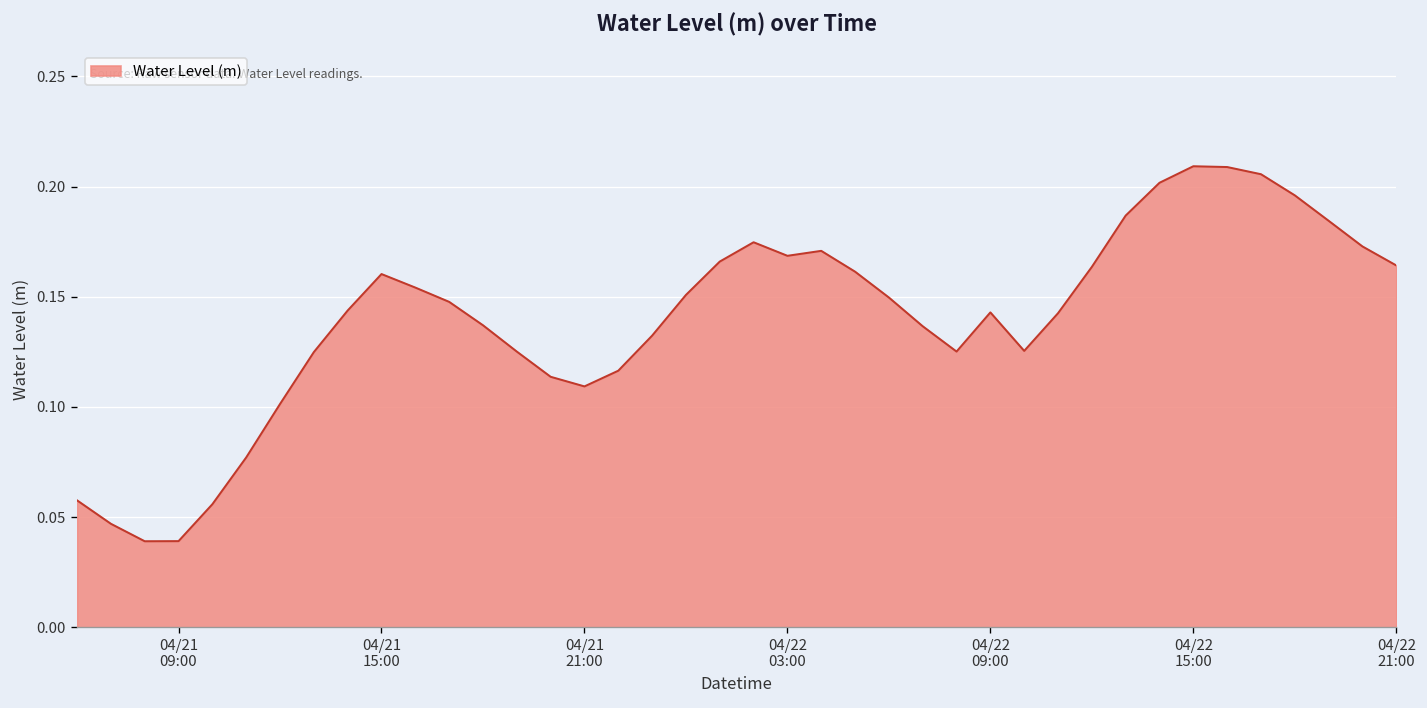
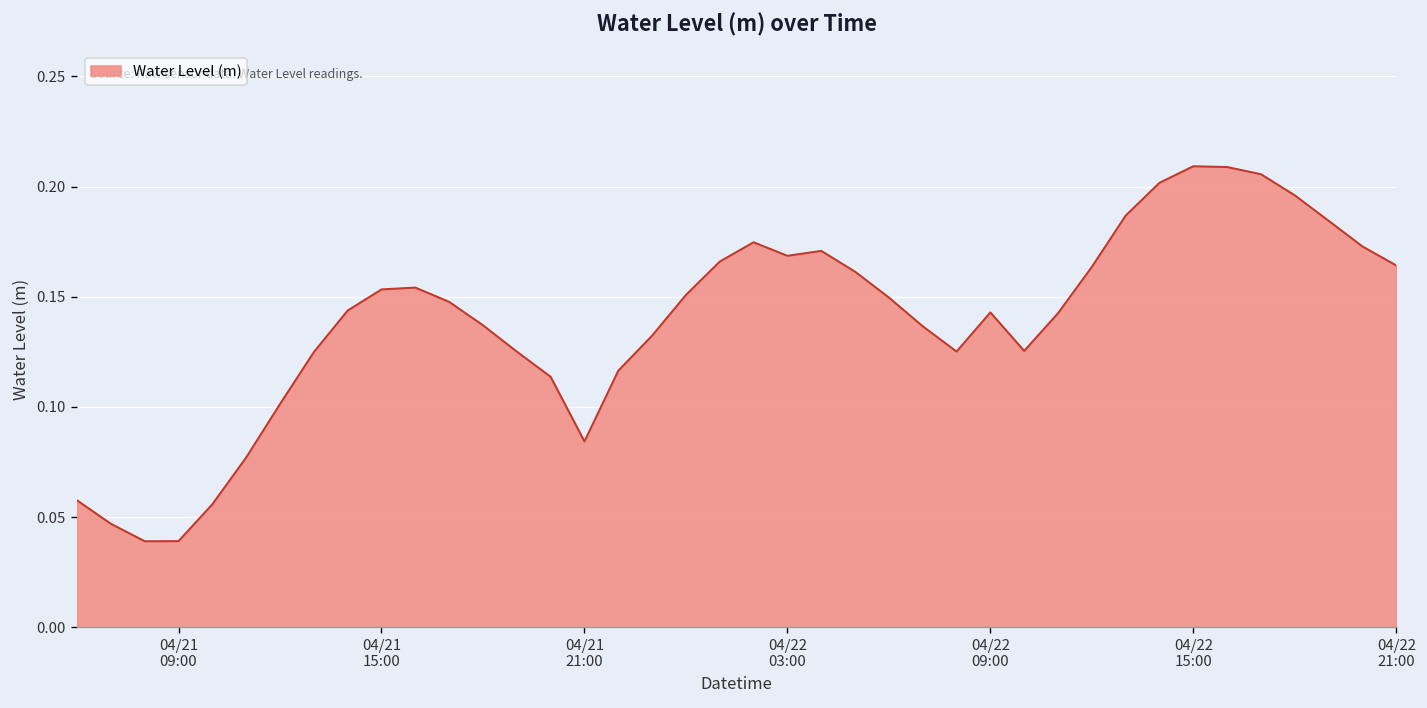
04/21 15:00: 0.160 -> 0.153
04/21 21:00: 0.109 -> 0.084
